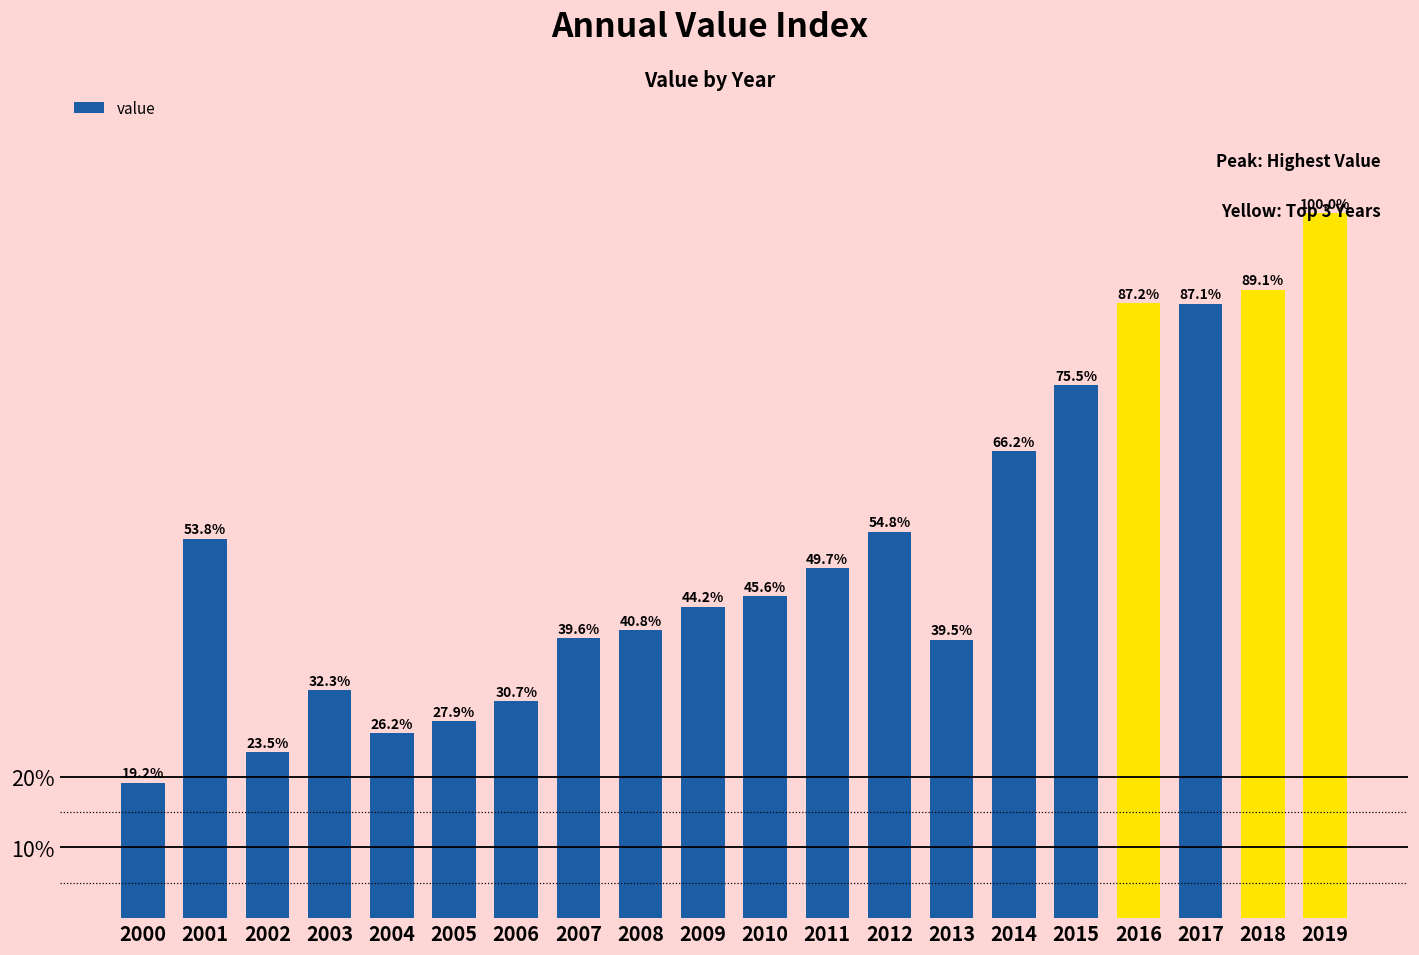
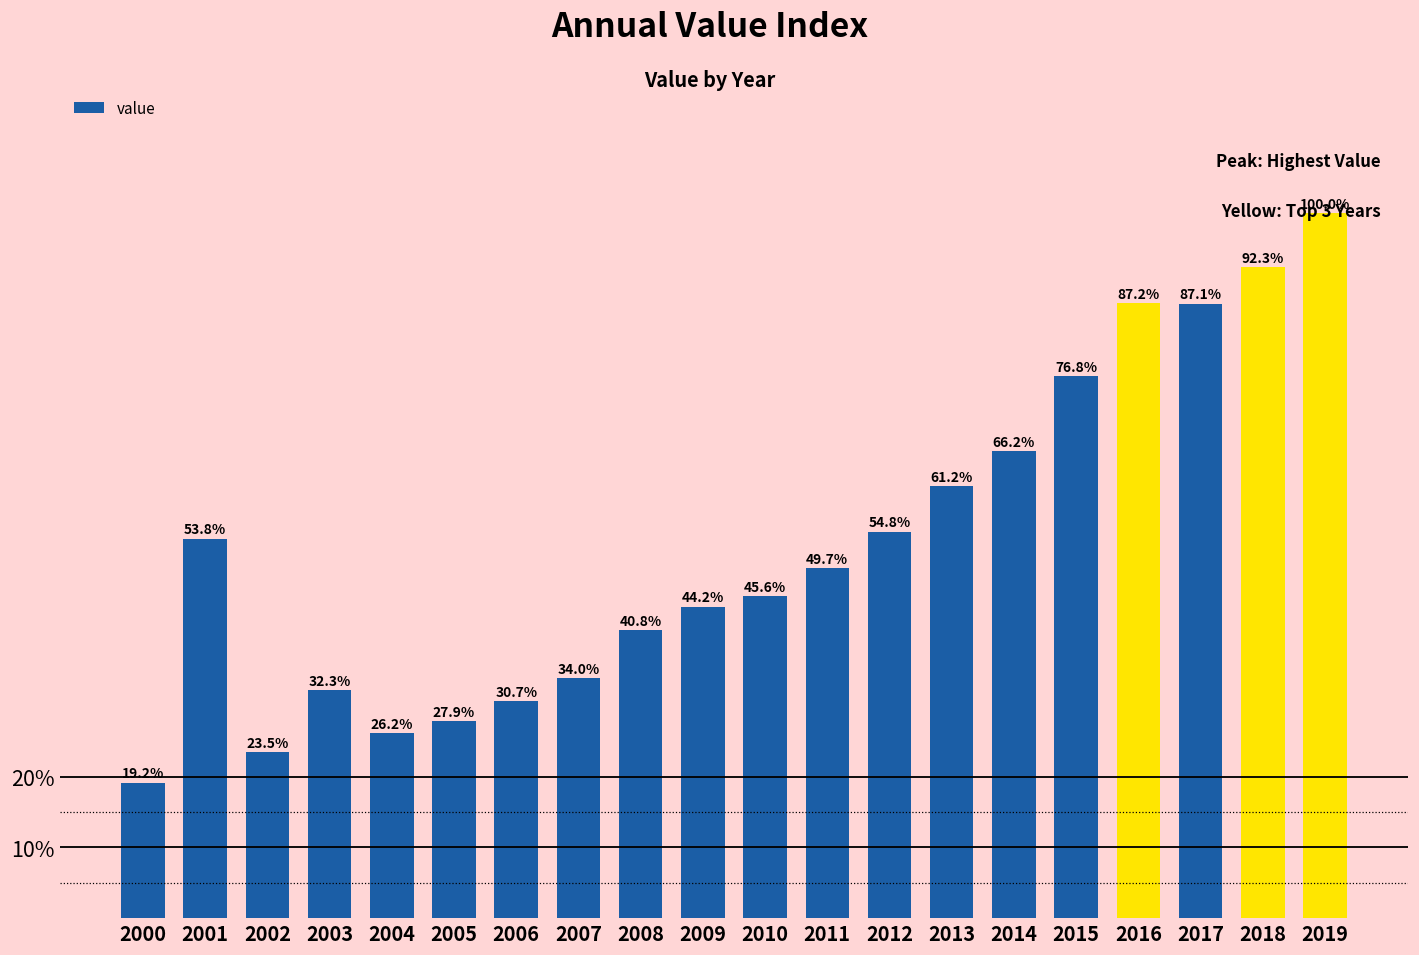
2007: 39.6% -> 34.0%
2013: 39.5% -> 61.2%
2015: 75.5% -> 76.8%
2018: 89.1% -> 92.3%
